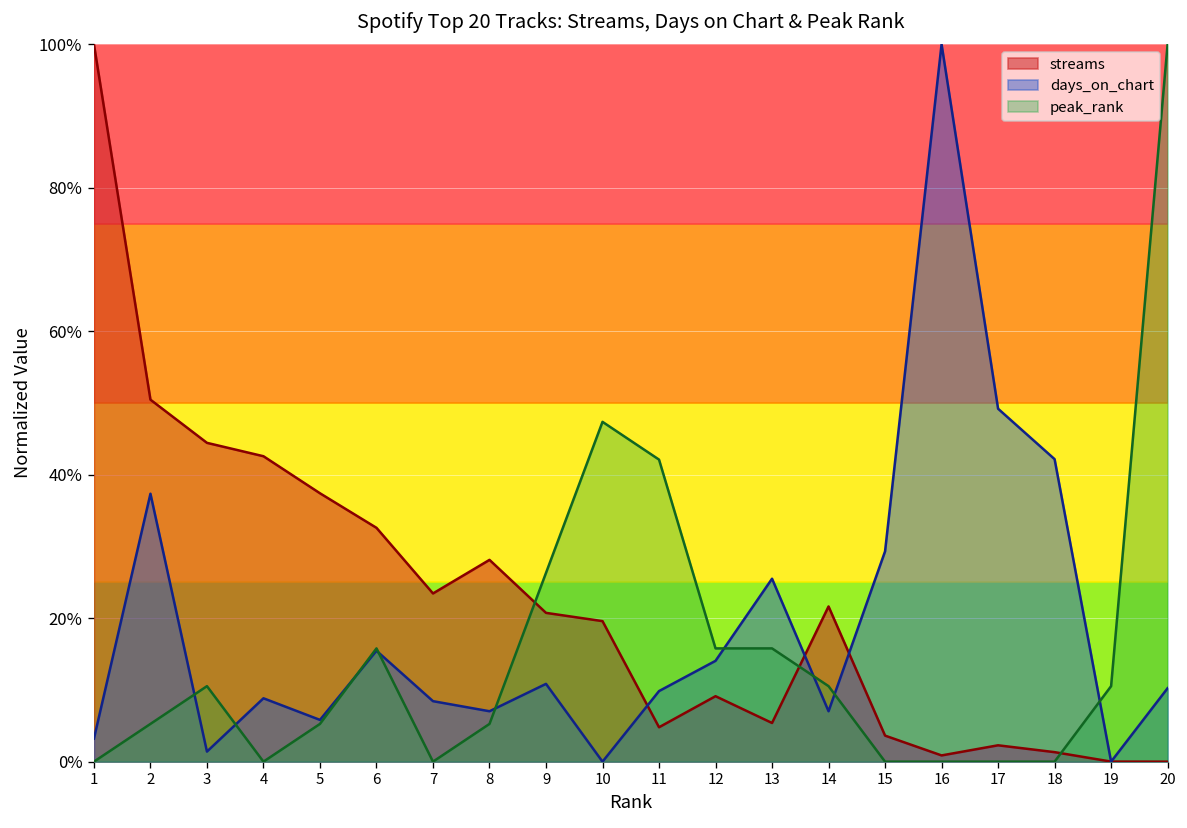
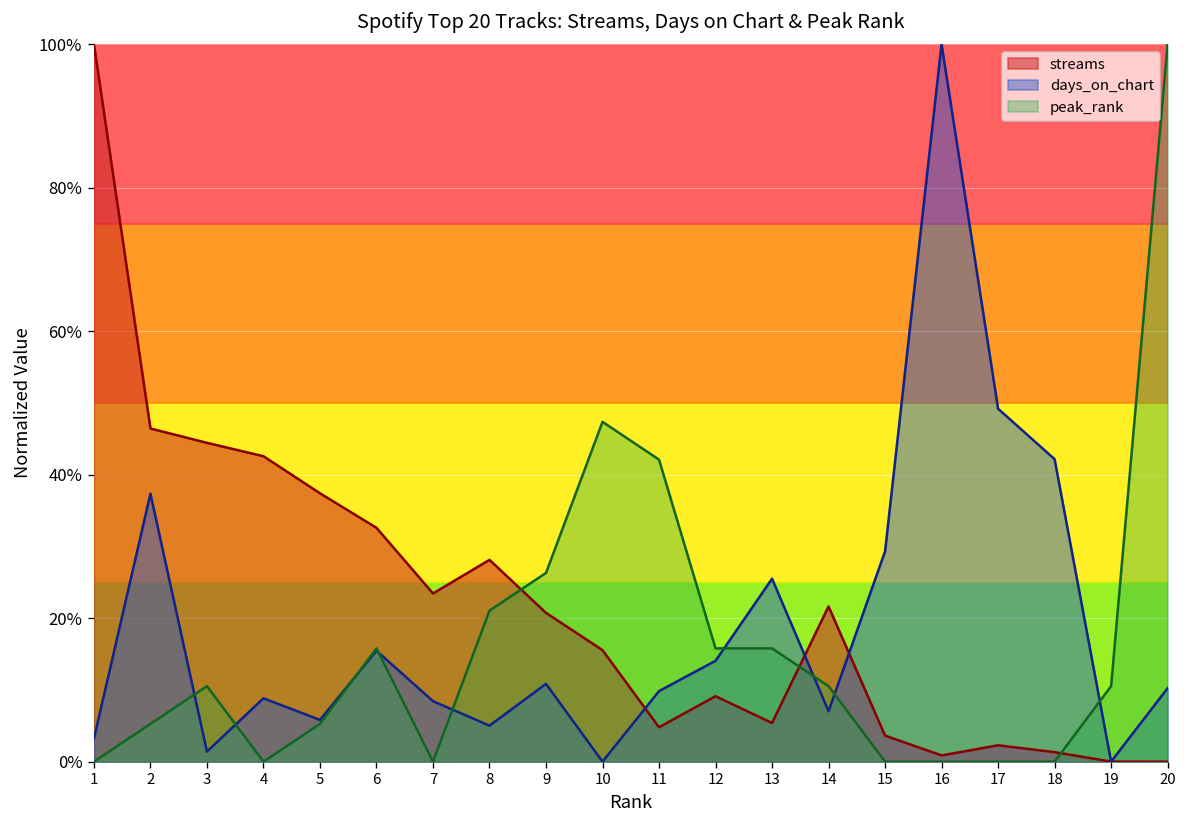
streams, 2: 50% -> 46%
days_on_chart, 8: 7% -> 5%
peak_rank, 8: 5% -> 21%
streams, 10: 20% -> 16%
